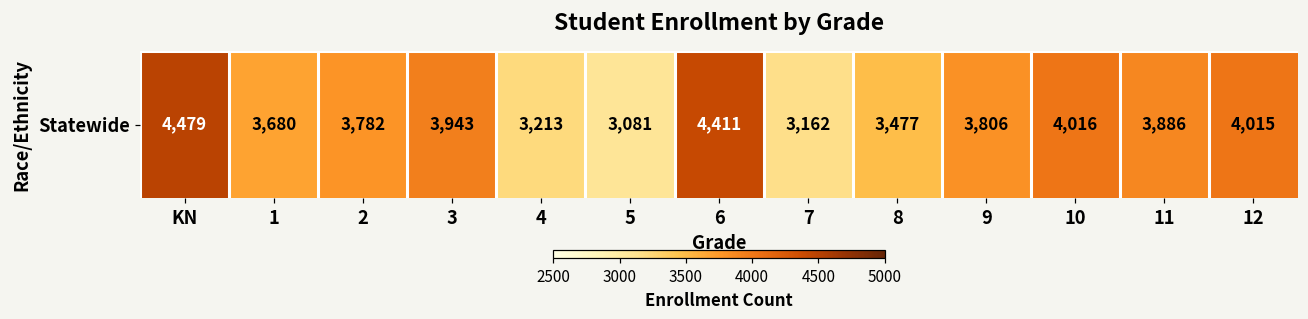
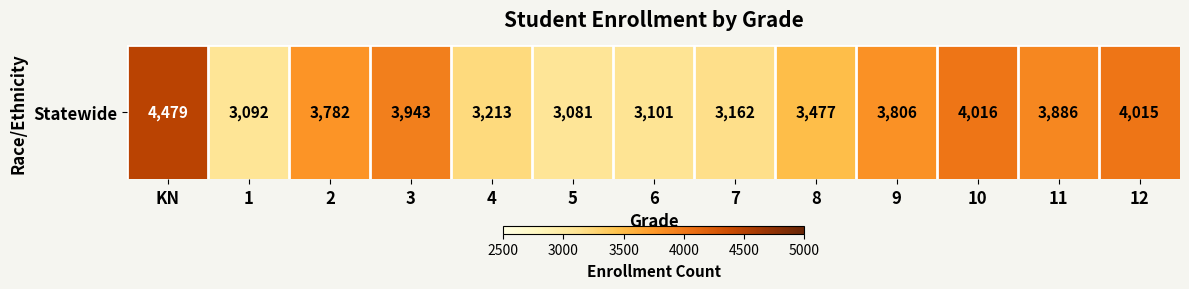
Statewide, 1: 3,680 -> 3,092
Statewide, 6: 4,411 -> 3,101
